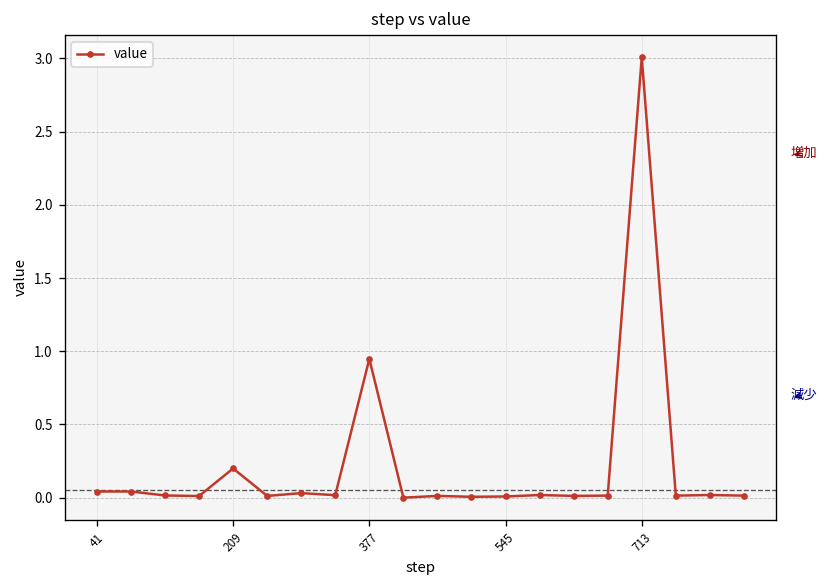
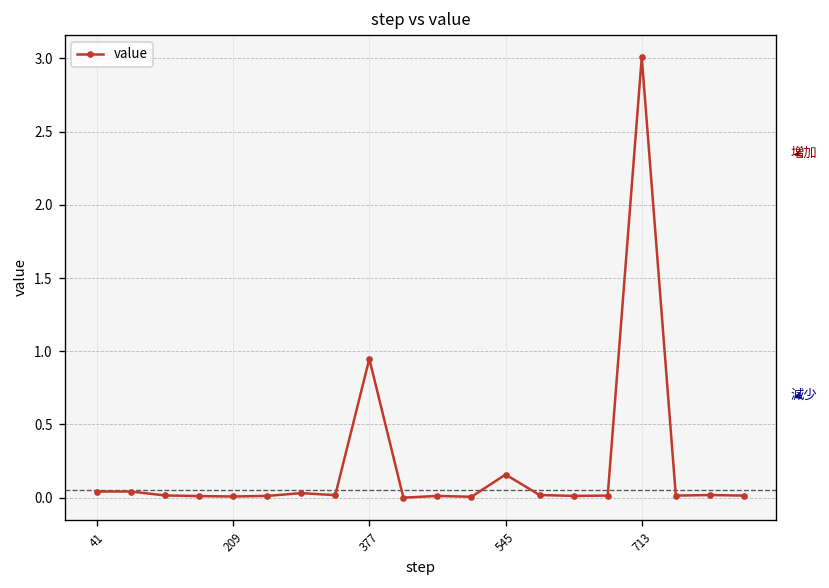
209: 0.20 -> 0.01
545: 0.01 -> 0.16
